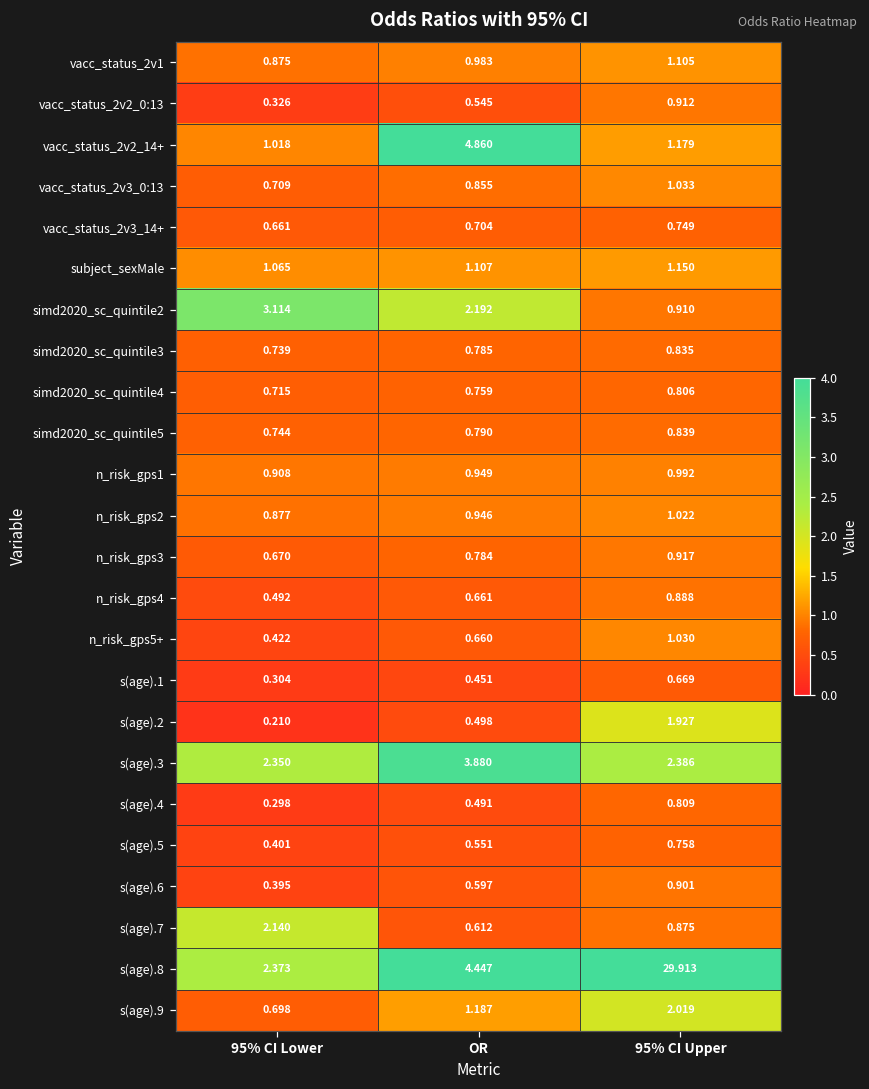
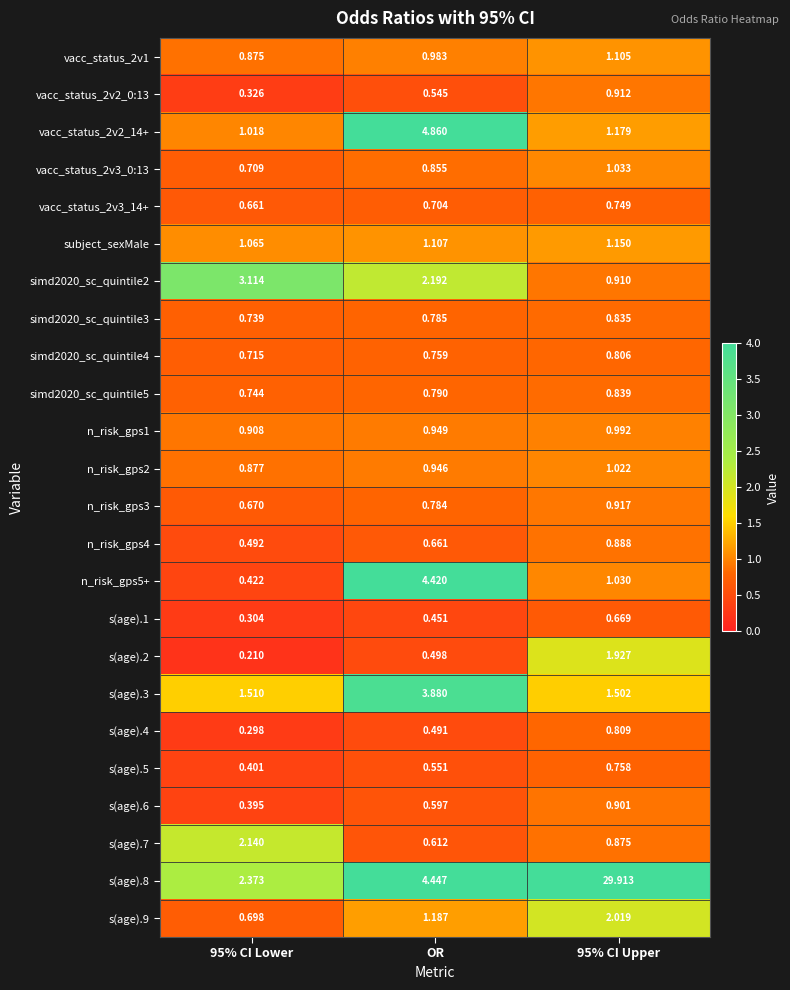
n_risk_gps5+, OR: 0.660 -> 4.420
s(age).3, 95% CI Lower: 2.350 -> 1.510
s(age).3, 95% CI Upper: 2.386 -> 1.502
